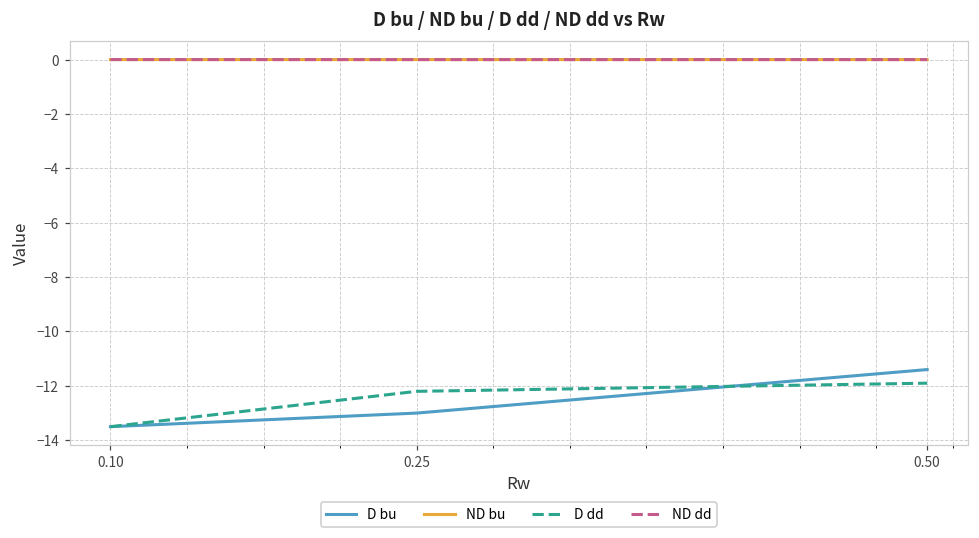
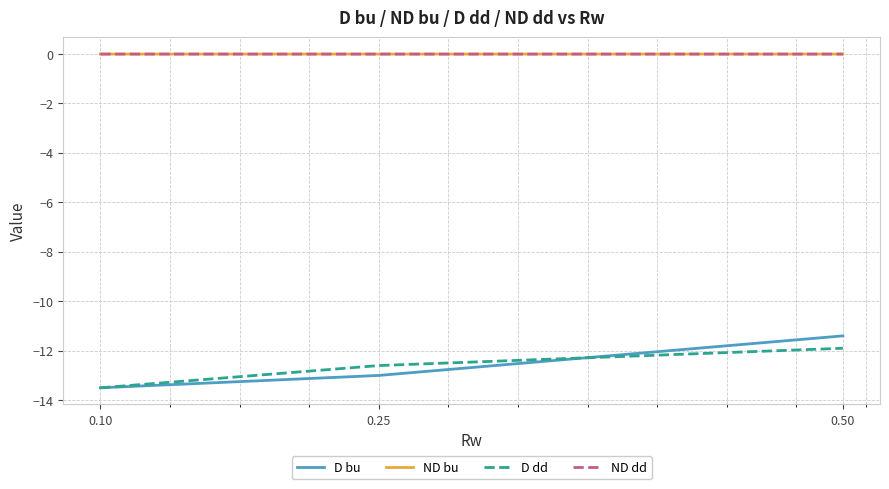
D dd, 0.25: -12.2 -> -12.6
